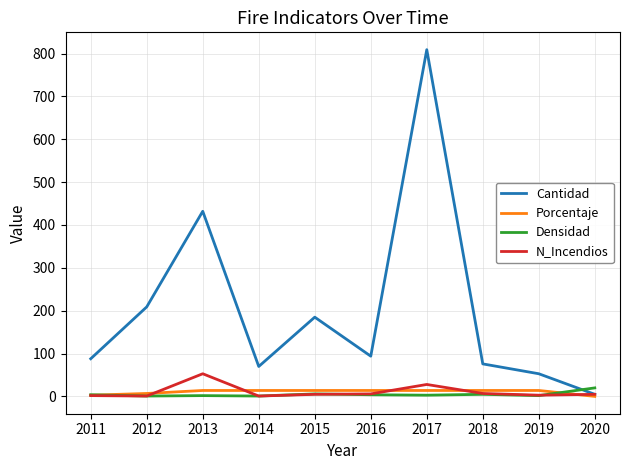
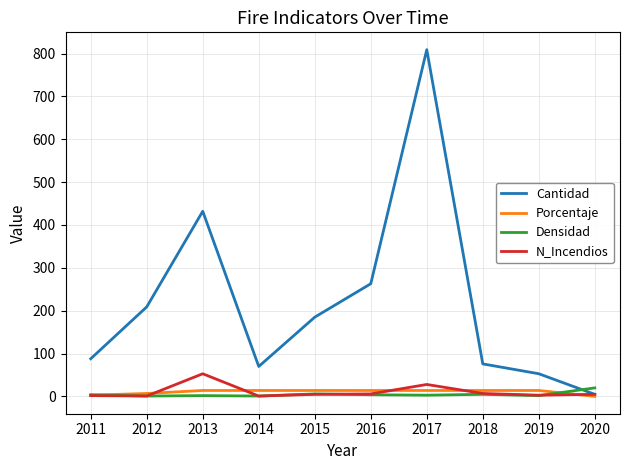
Cantidad, 2016: 90 -> 260
